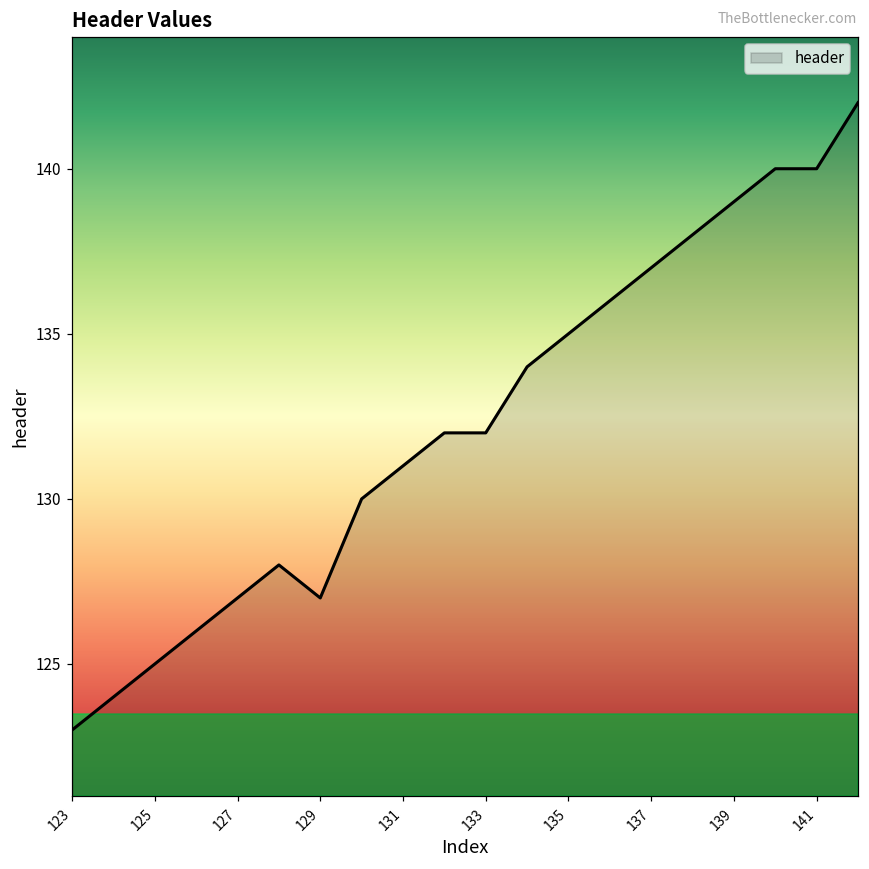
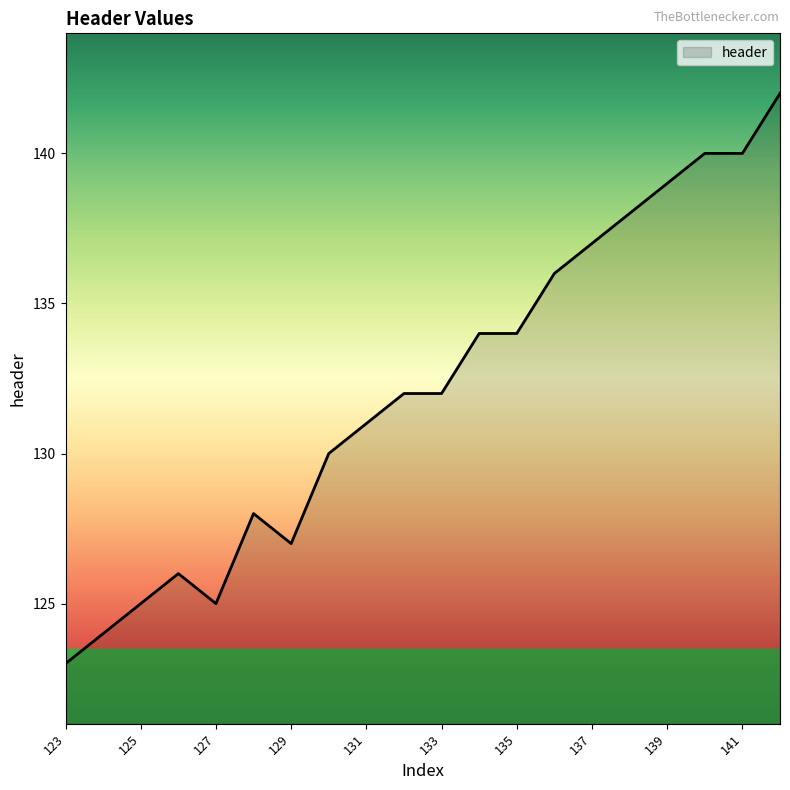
127: 127 -> 125
135: 135 -> 134
